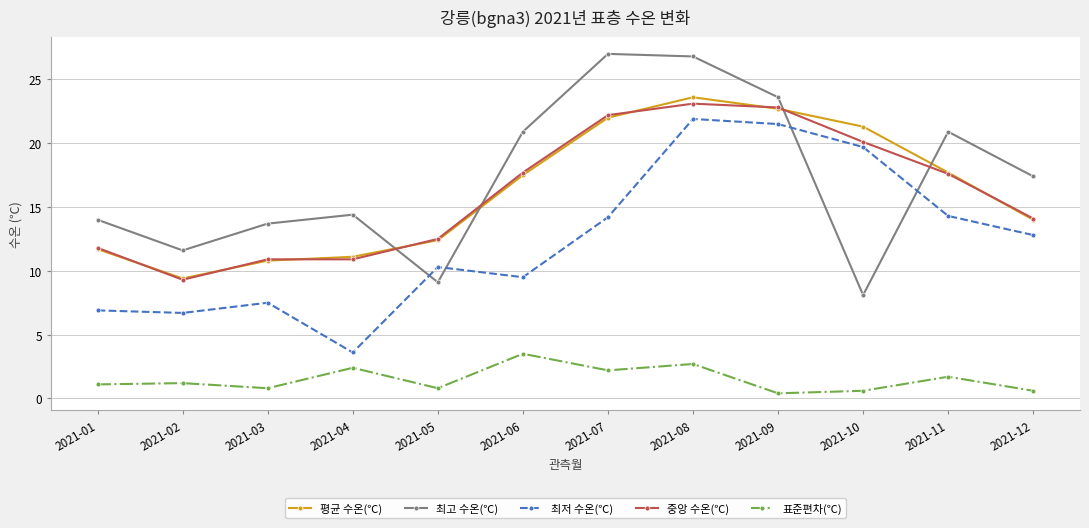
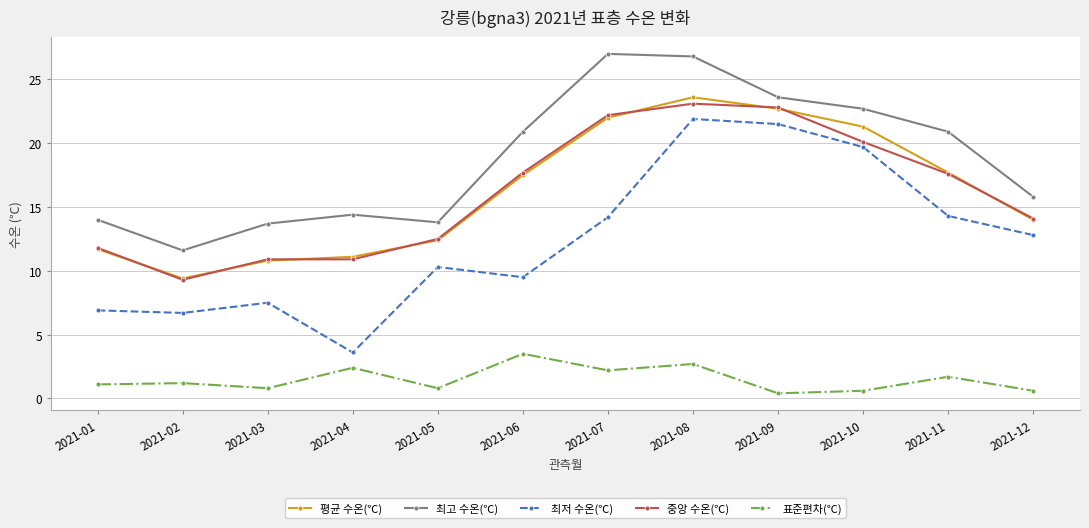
최고 수온(℃), 2021-05: 9.1 -> 13.8
최고 수온(℃), 2021-10: 8.1 -> 22.7
최고 수온(℃), 2021-12: 17.4 -> 15.8
